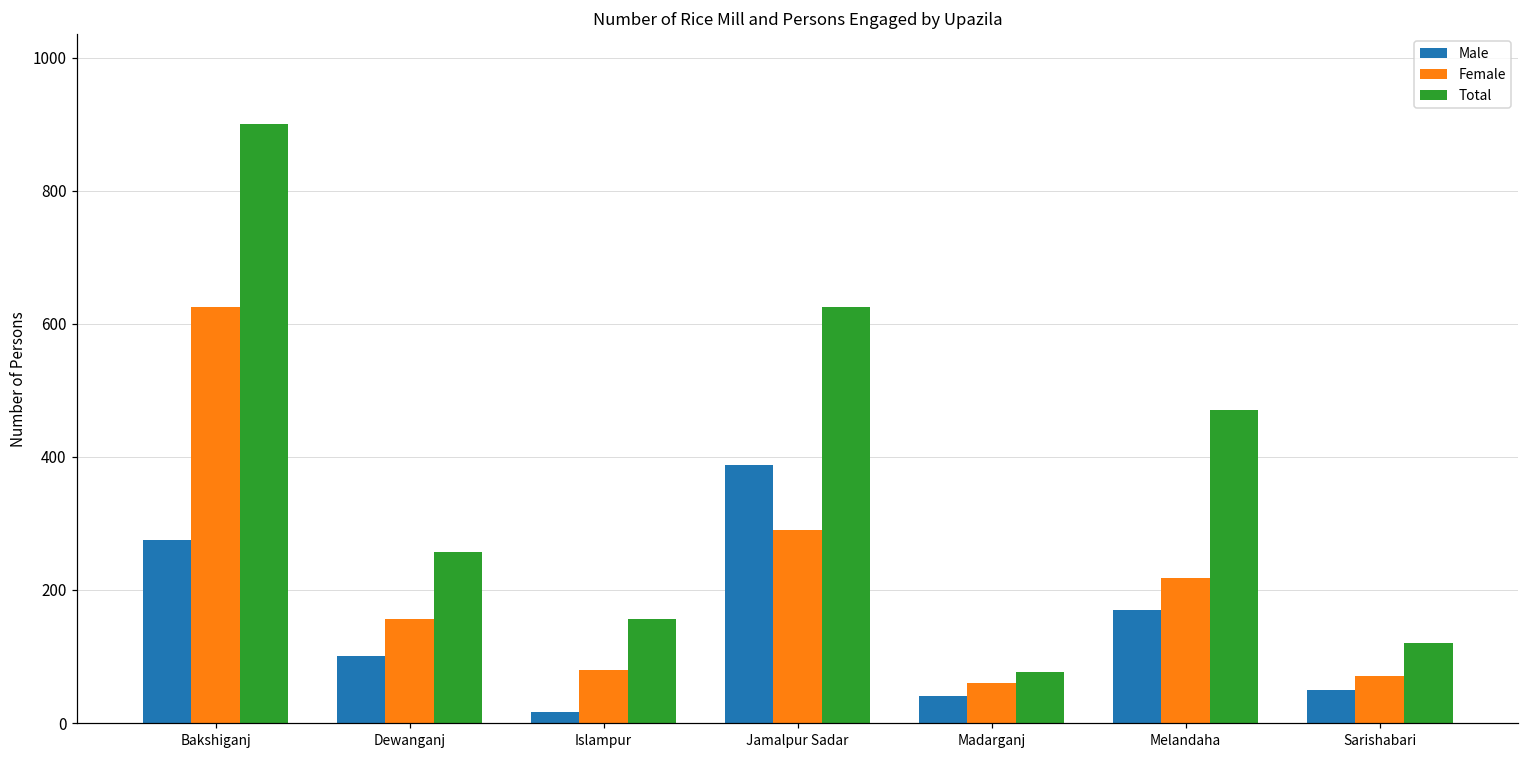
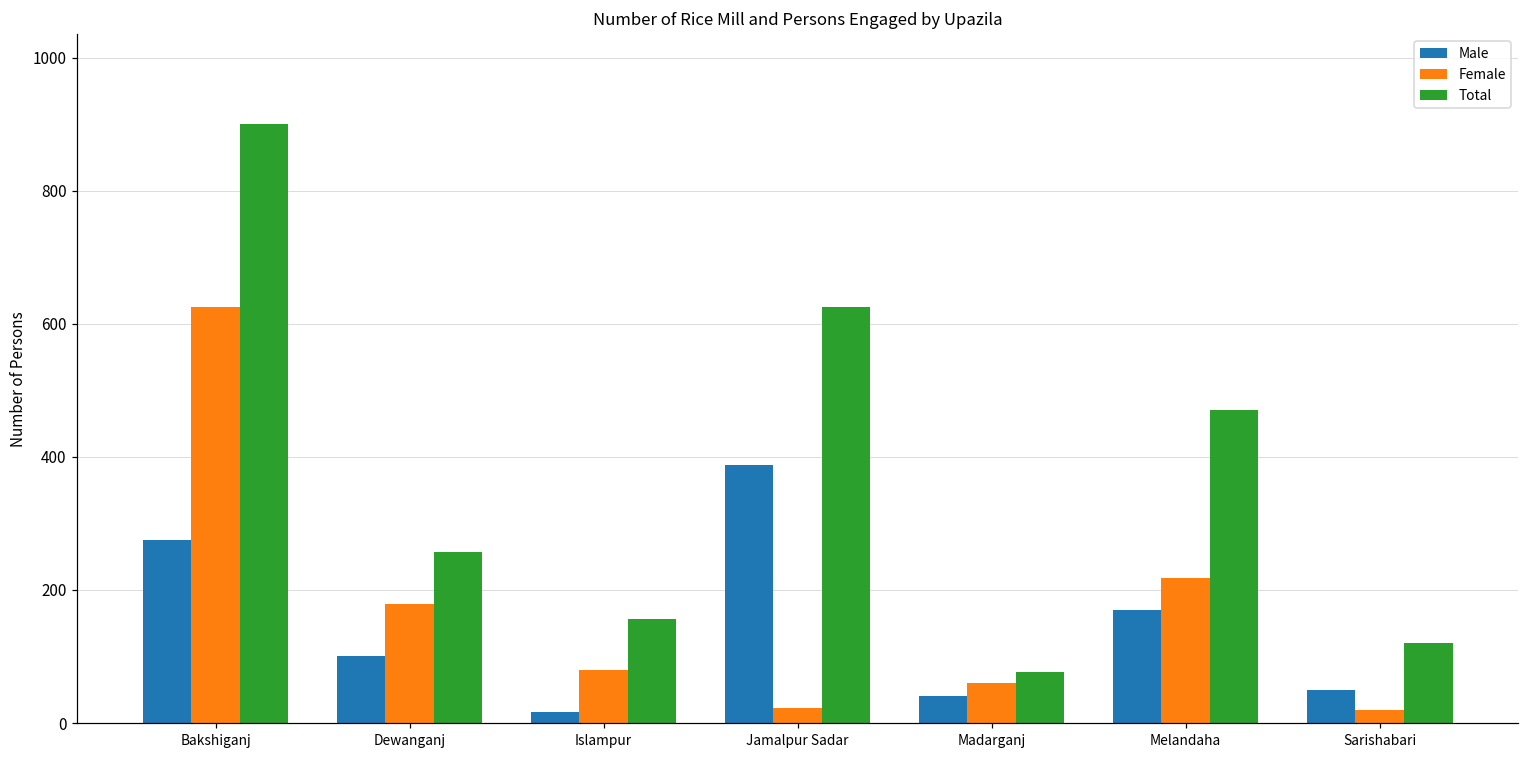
Female, Dewanganj: 160 -> 180
Female, Jamalpur Sadar: 290 -> 20
Female, Sarishabari: 70 -> 20
